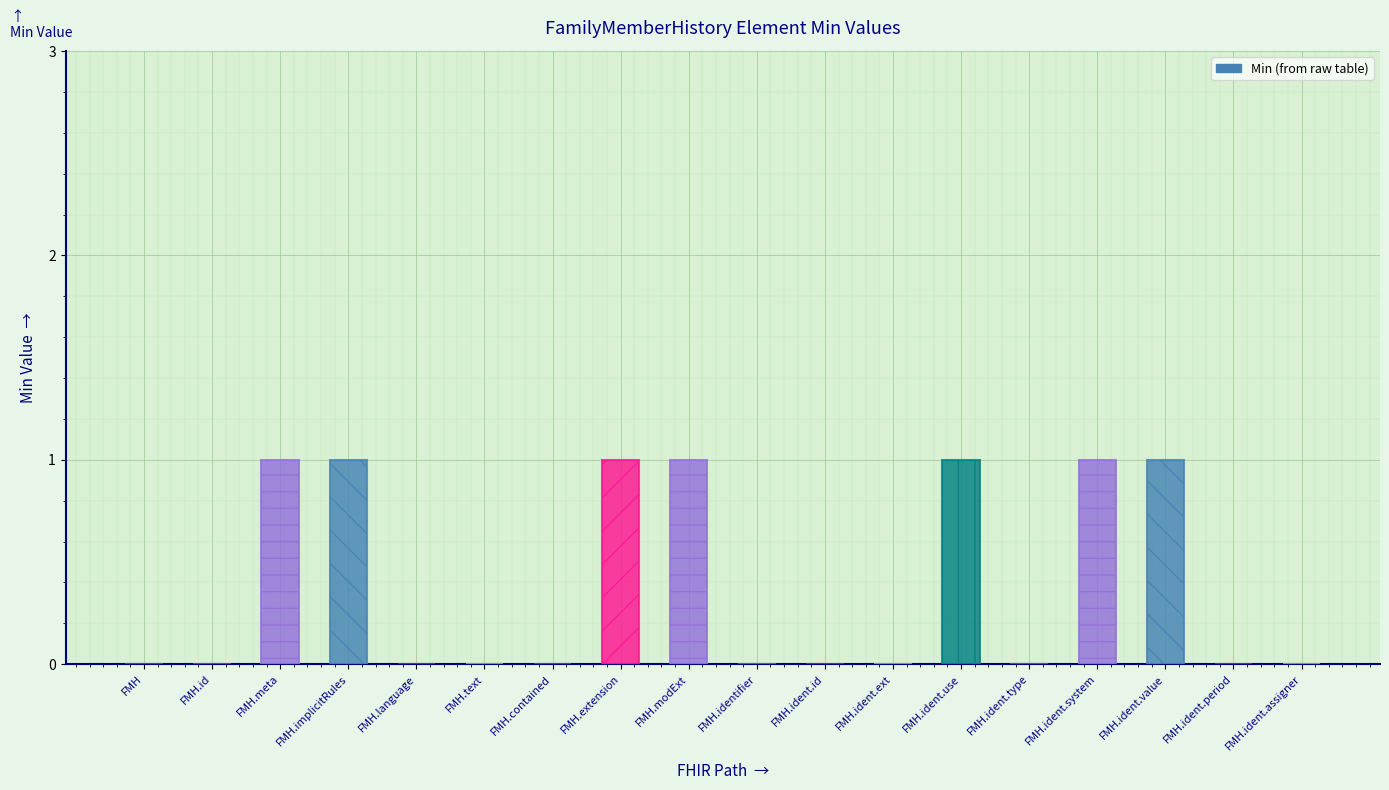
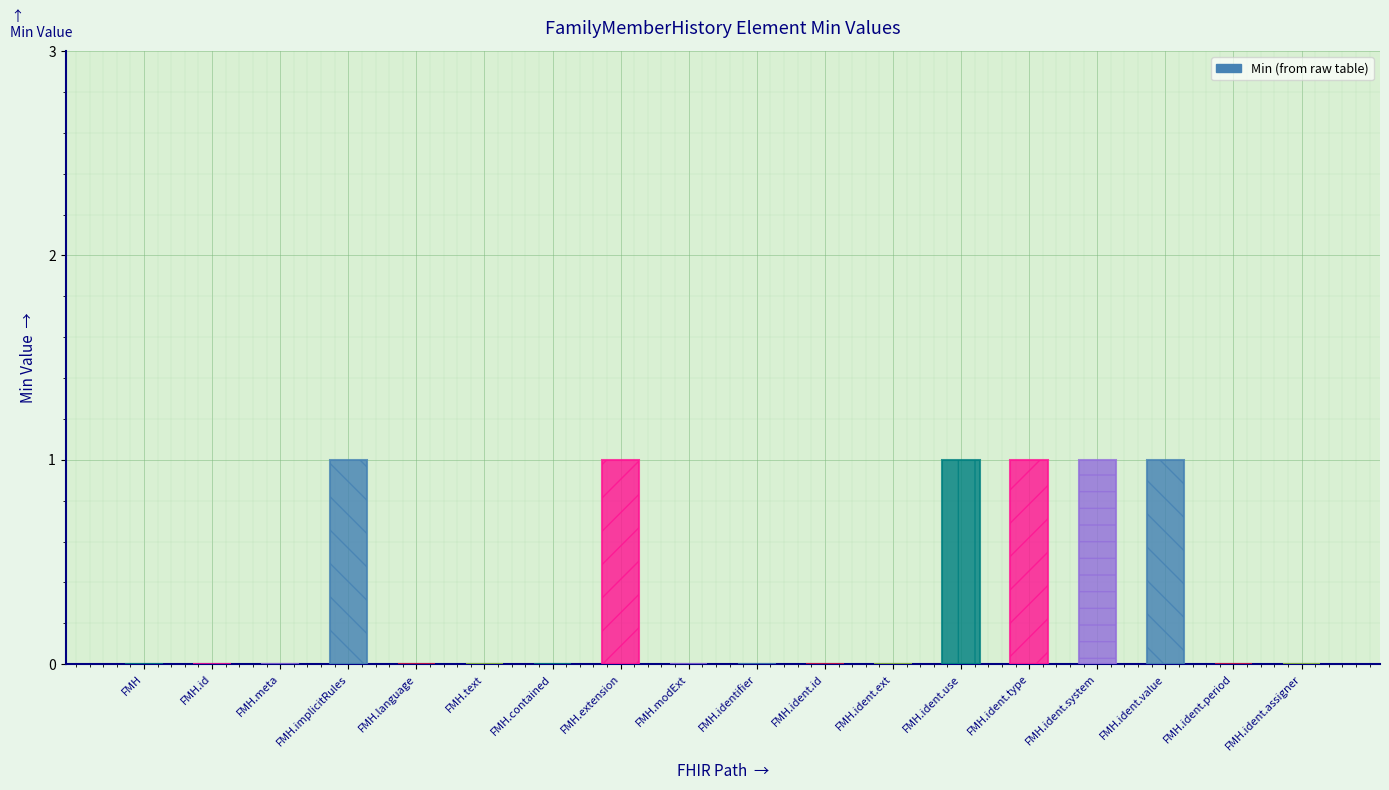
FMH.meta: 1 -> 0
FMH.modExt: 1 -> 0
FMH.ident.type: 0 -> 1
